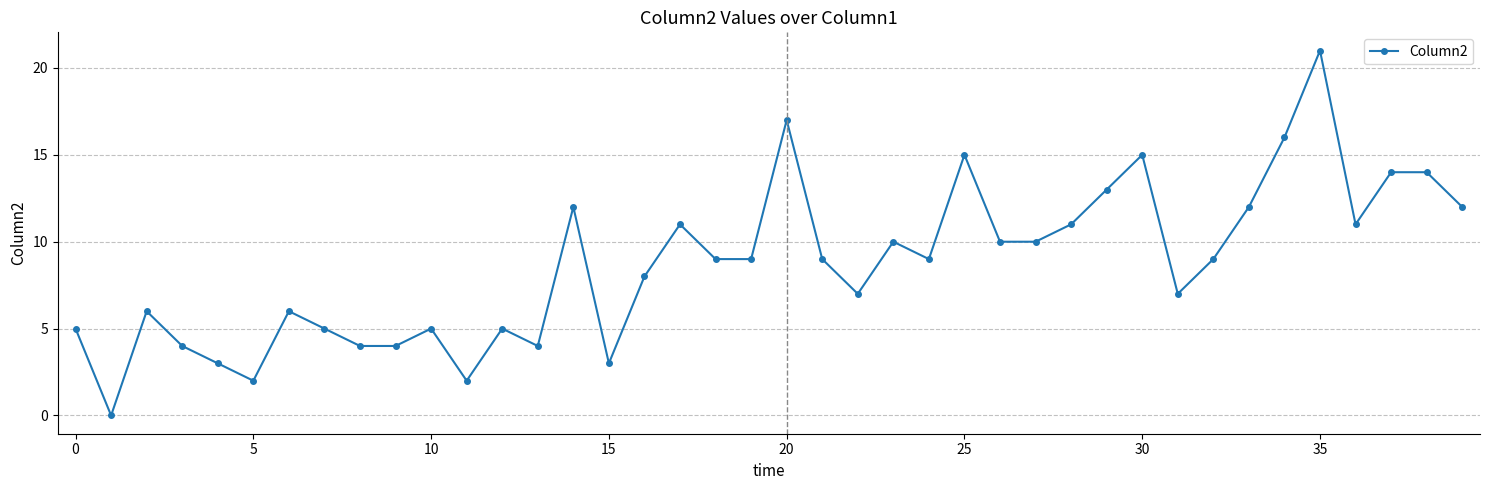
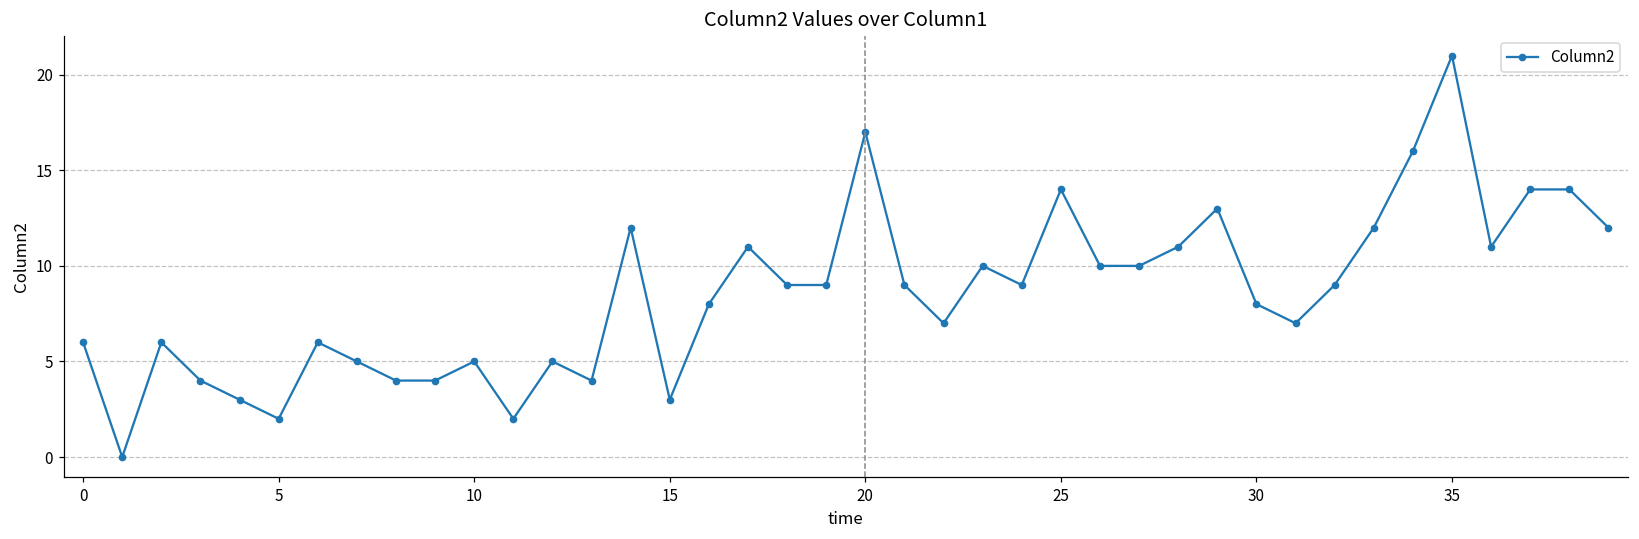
0: 5 -> 6
25: 15 -> 14
30: 15 -> 8
